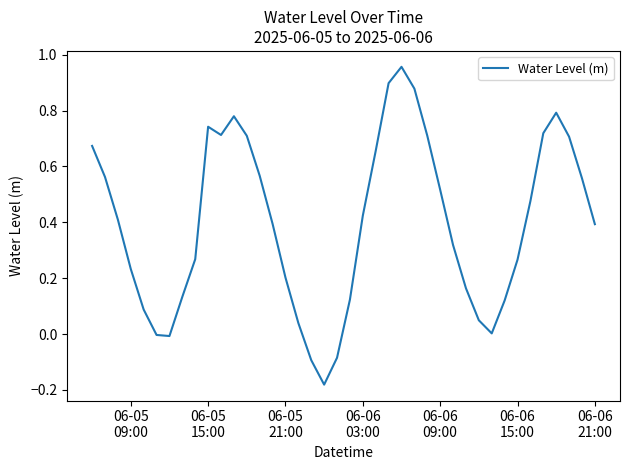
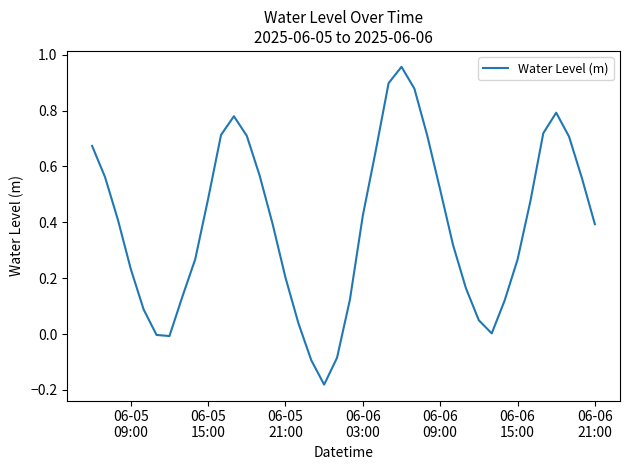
06-05 15:00: 0.74 -> 0.48
